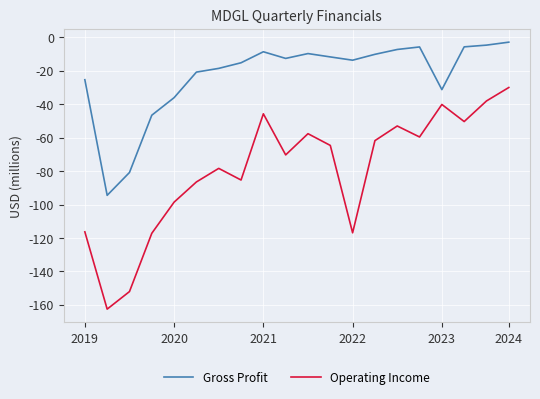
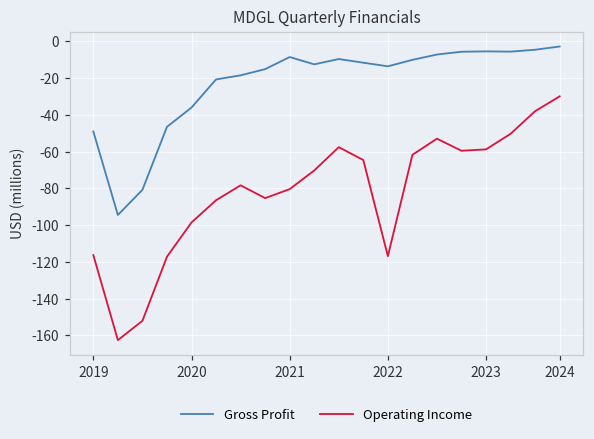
Gross Profit, 2019: -25 -> -49
Operating Income, 2021: -46 -> -80
Gross Profit, 2023: -31 -> -5
Operating Income, 2023: -40 -> -59
